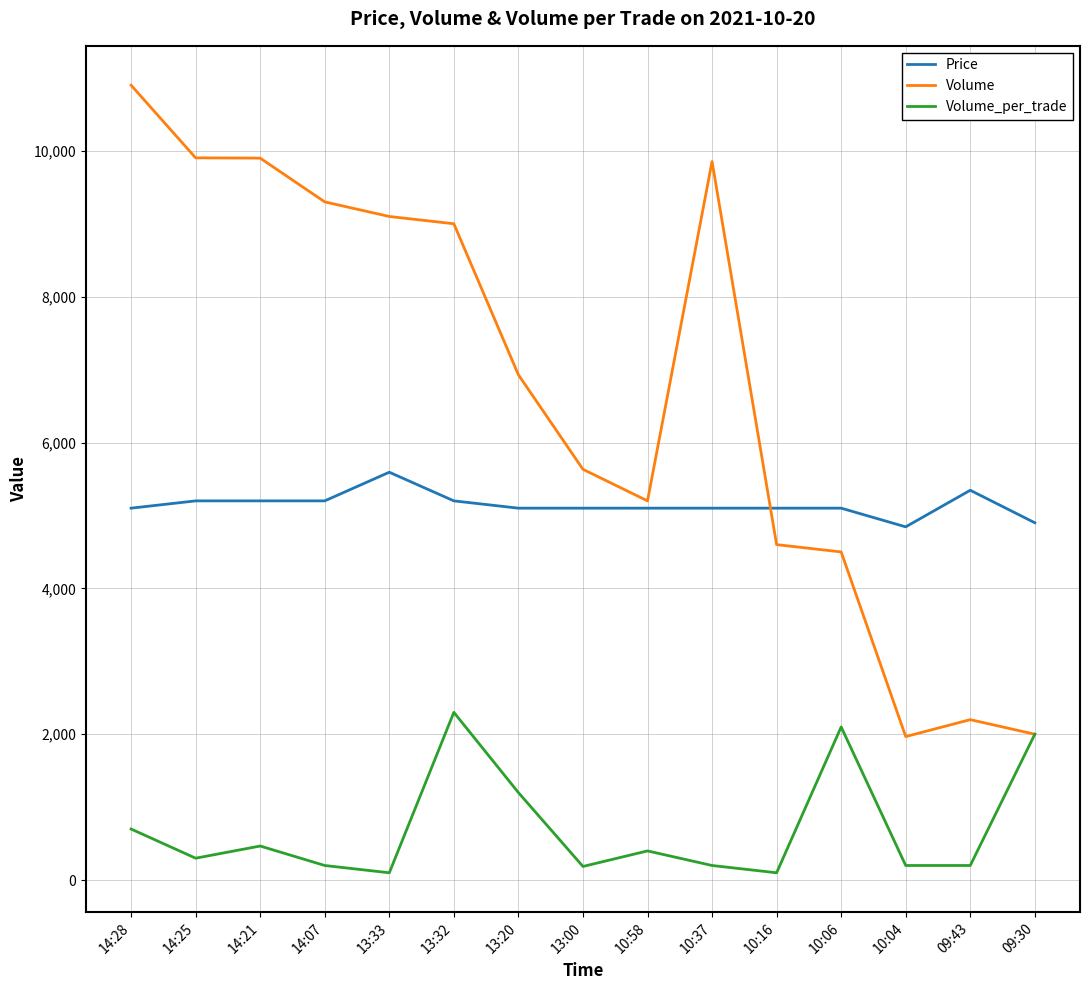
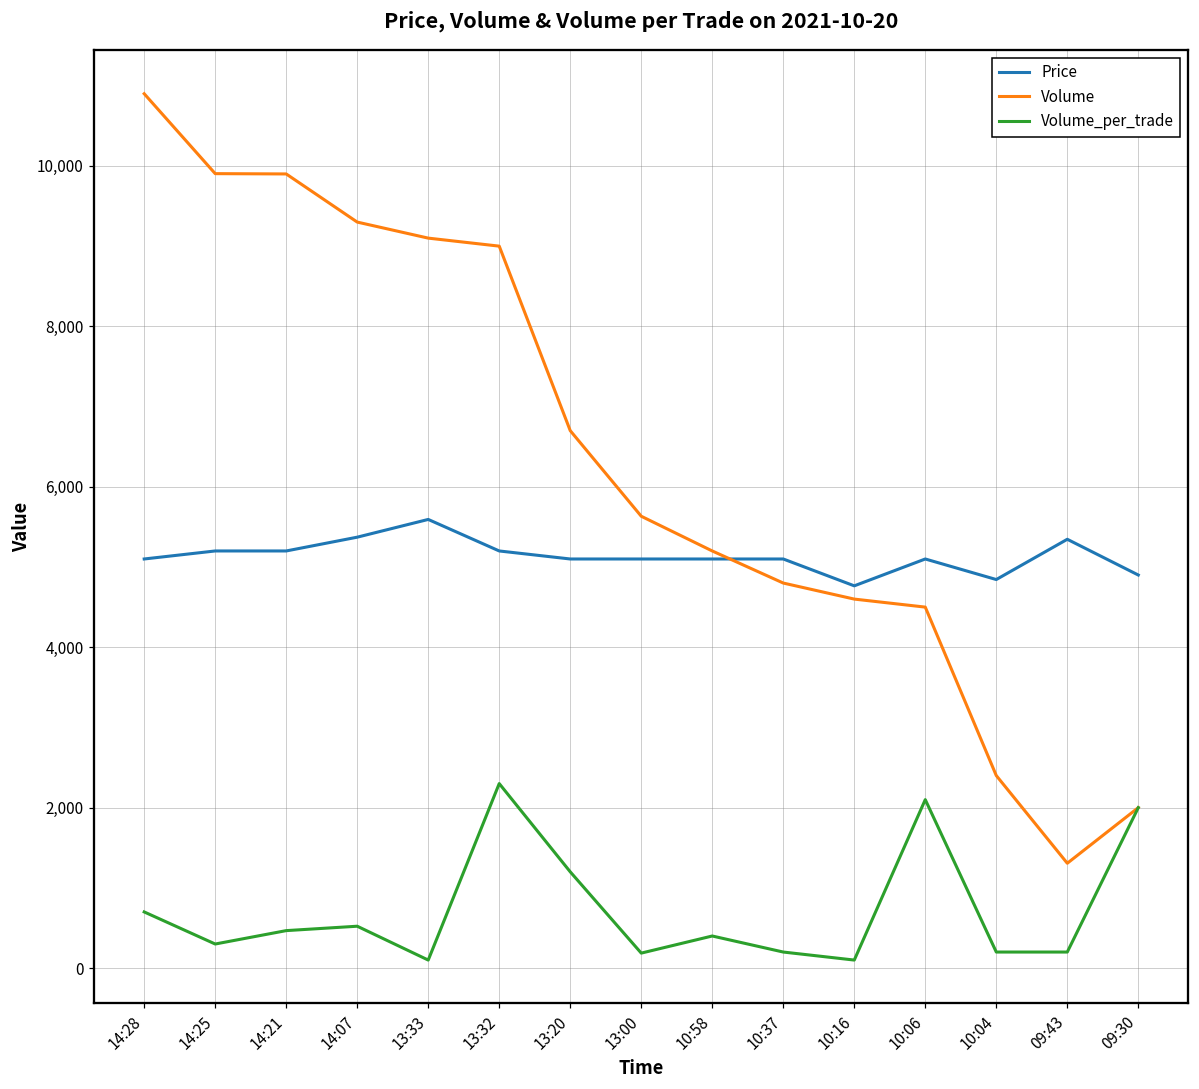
Price, 14:07: 5,200 -> 5,400
Volume_per_trade, 14:07: 200 -> 500
Volume, 13:20: 6,900 -> 6,700
Volume, 10:37: 9,900 -> 4,800
Price, 10:16: 5,100 -> 4,800
Volume, 10:04: 2,000 -> 2,400
Volume, 09:43: 2,200 -> 1,300
